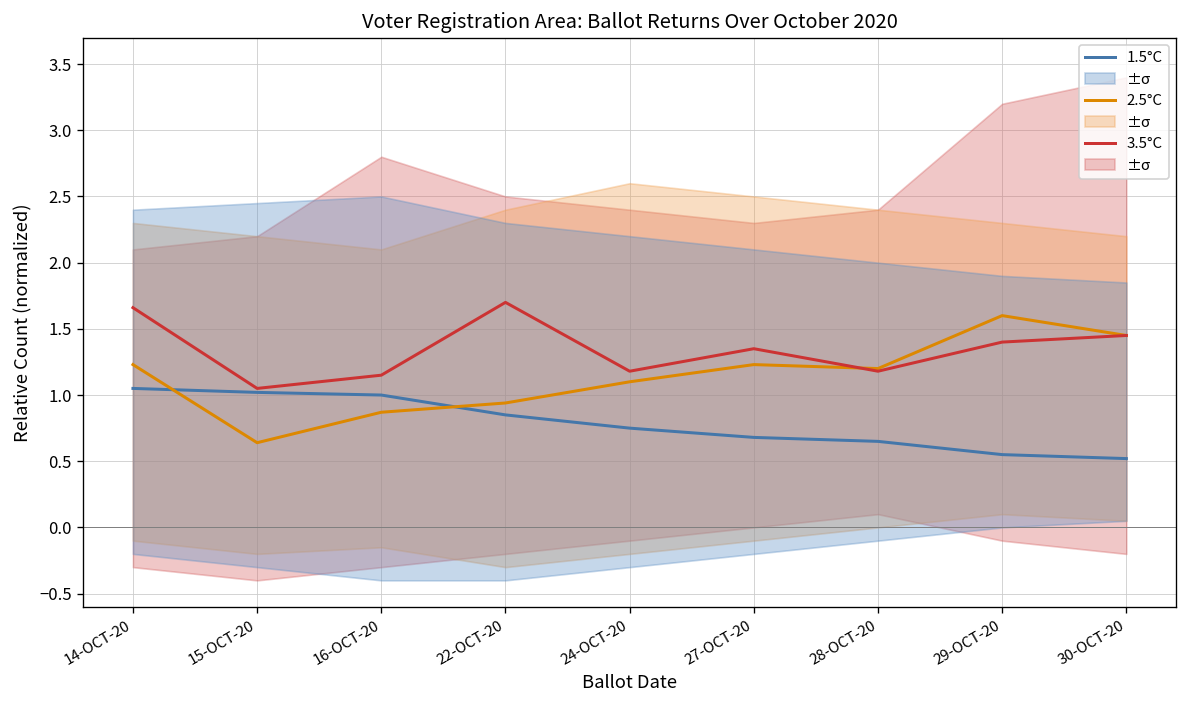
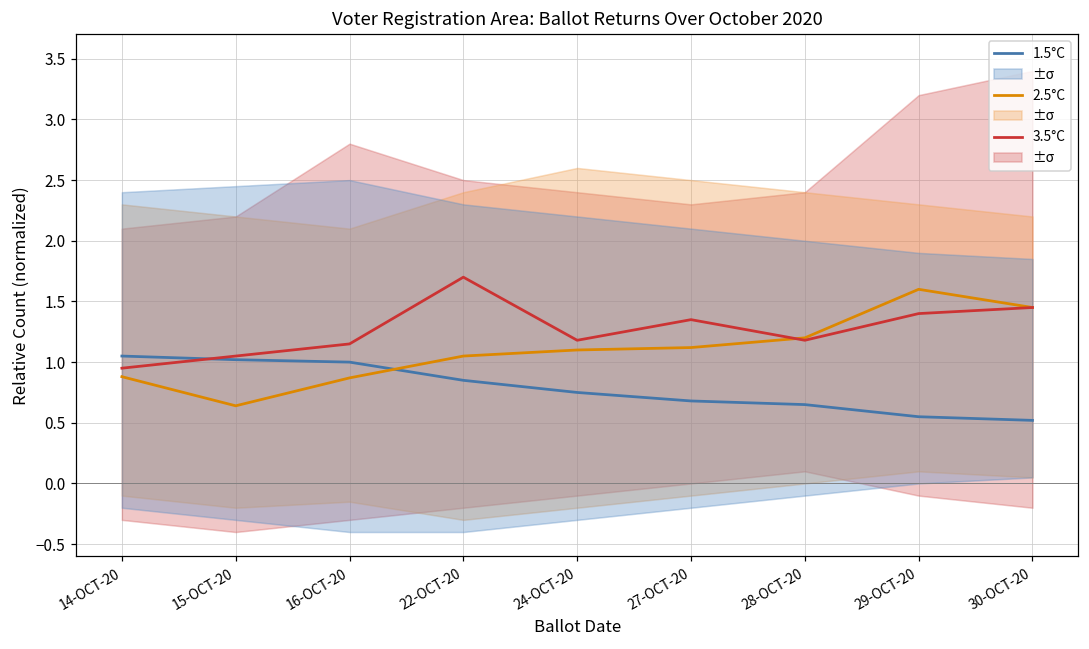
2.5°C, 14-OCT-20: 1.23 -> 0.88
3.5°C, 14-OCT-20: 1.66 -> 0.95
2.5°C, 22-OCT-20: 0.94 -> 1.05
2.5°C, 27-OCT-20: 1.23 -> 1.12
